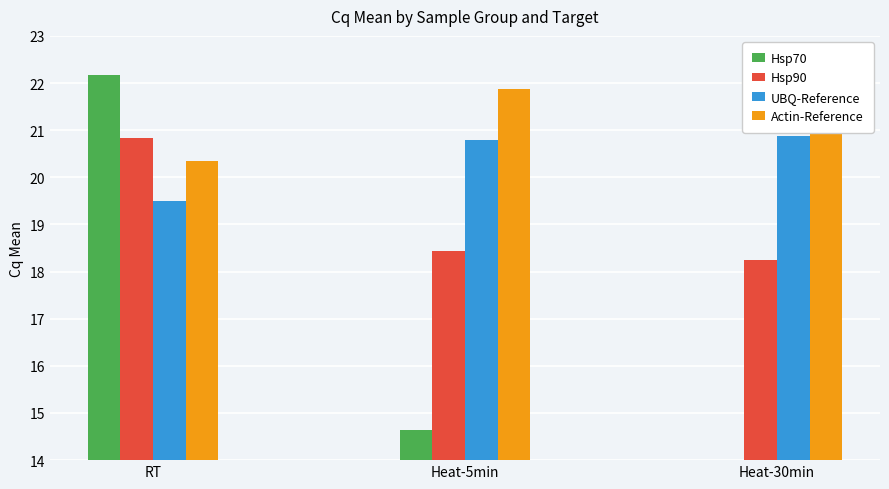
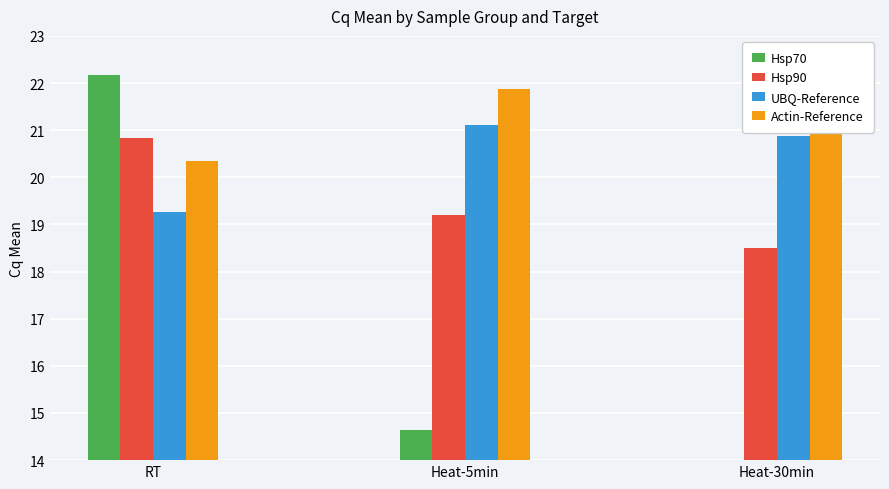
UBQ-Reference, RT: 19.5 -> 19.3
Hsp90, Heat-5min: 18.4 -> 19.2
UBQ-Reference, Heat-5min: 20.8 -> 21.1
Hsp90, Heat-30min: 18.2 -> 18.5
